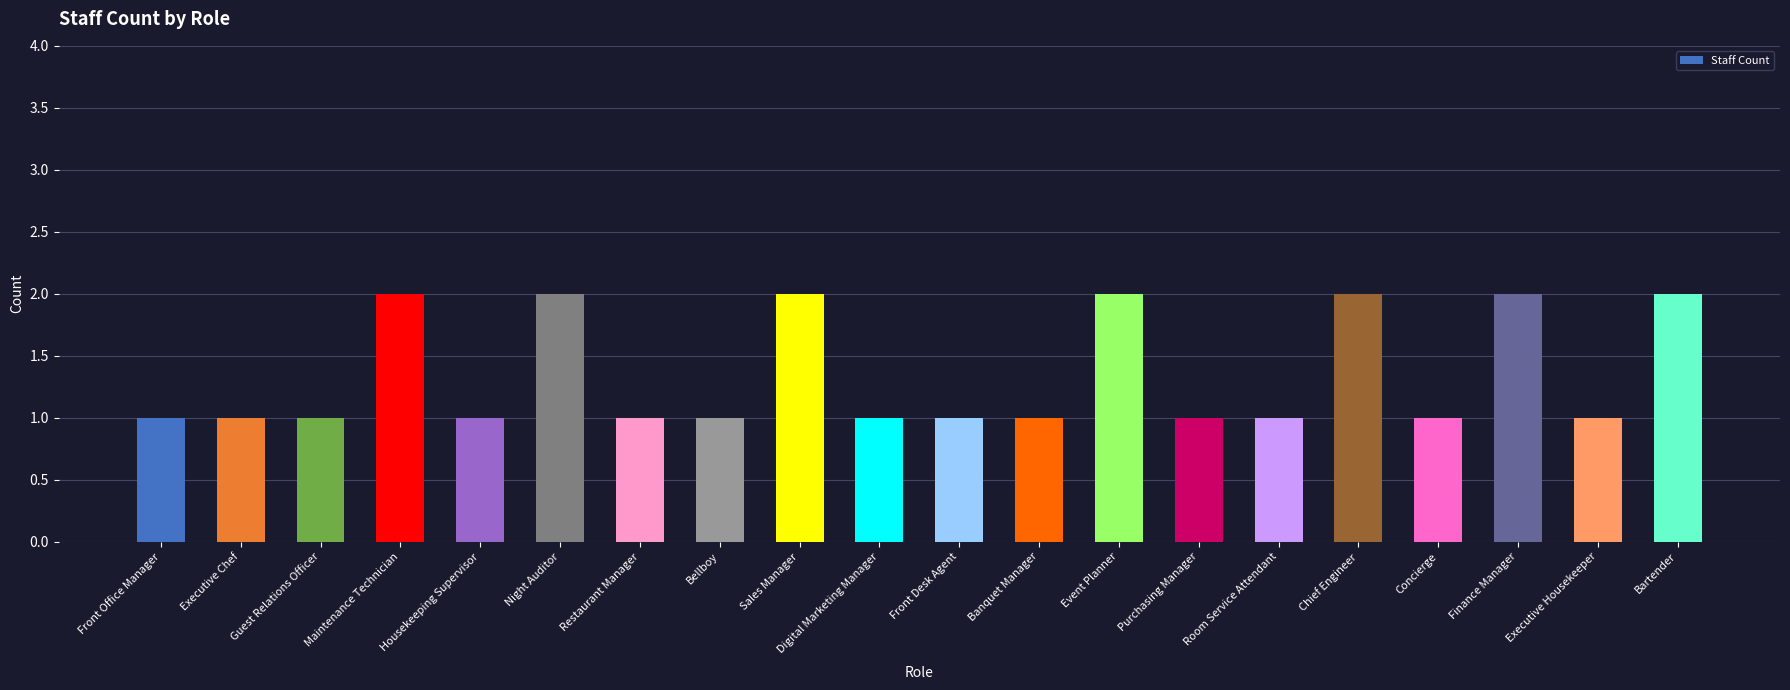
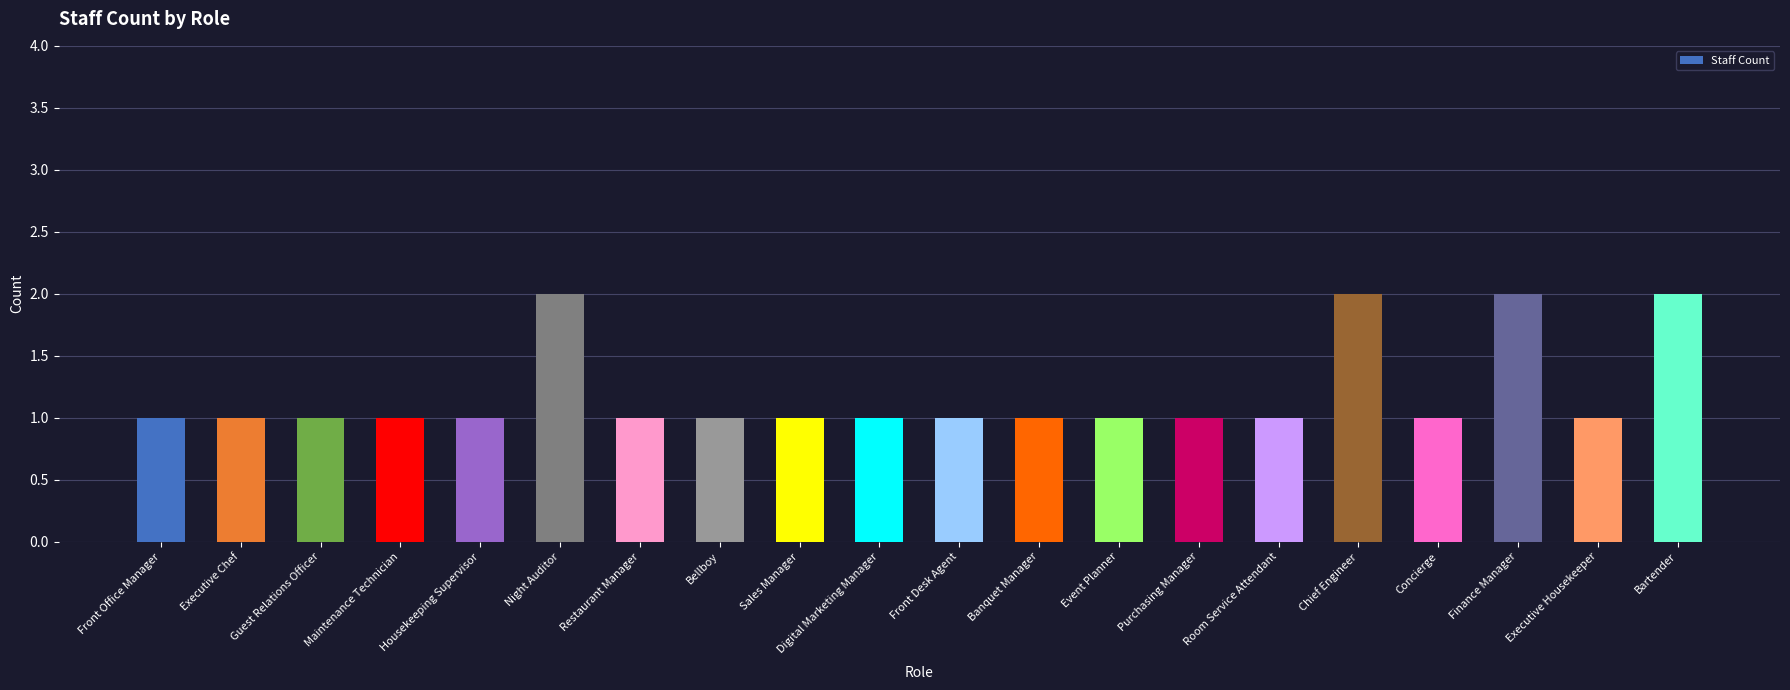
Maintenance Technician: 2 -> 1
Sales Manager: 2 -> 1
Event Planner: 2 -> 1
